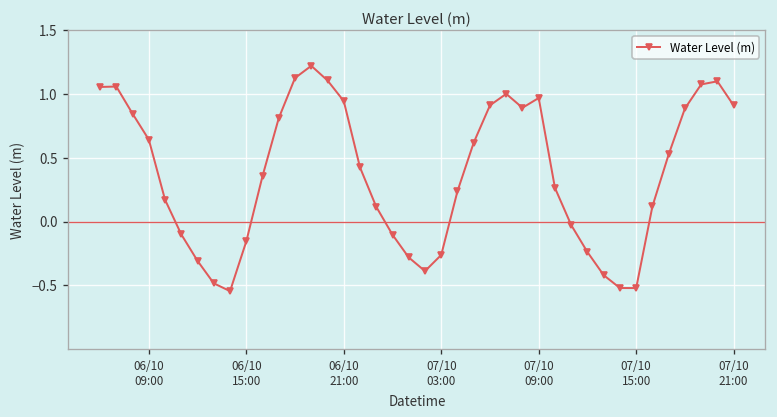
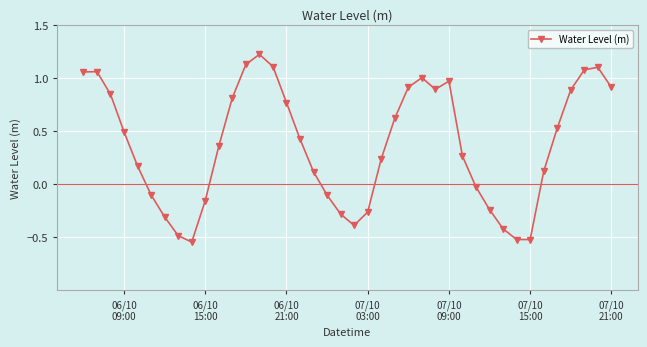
06/10 09:00: 0.64 -> 0.49
06/10 21:00: 0.95 -> 0.77
